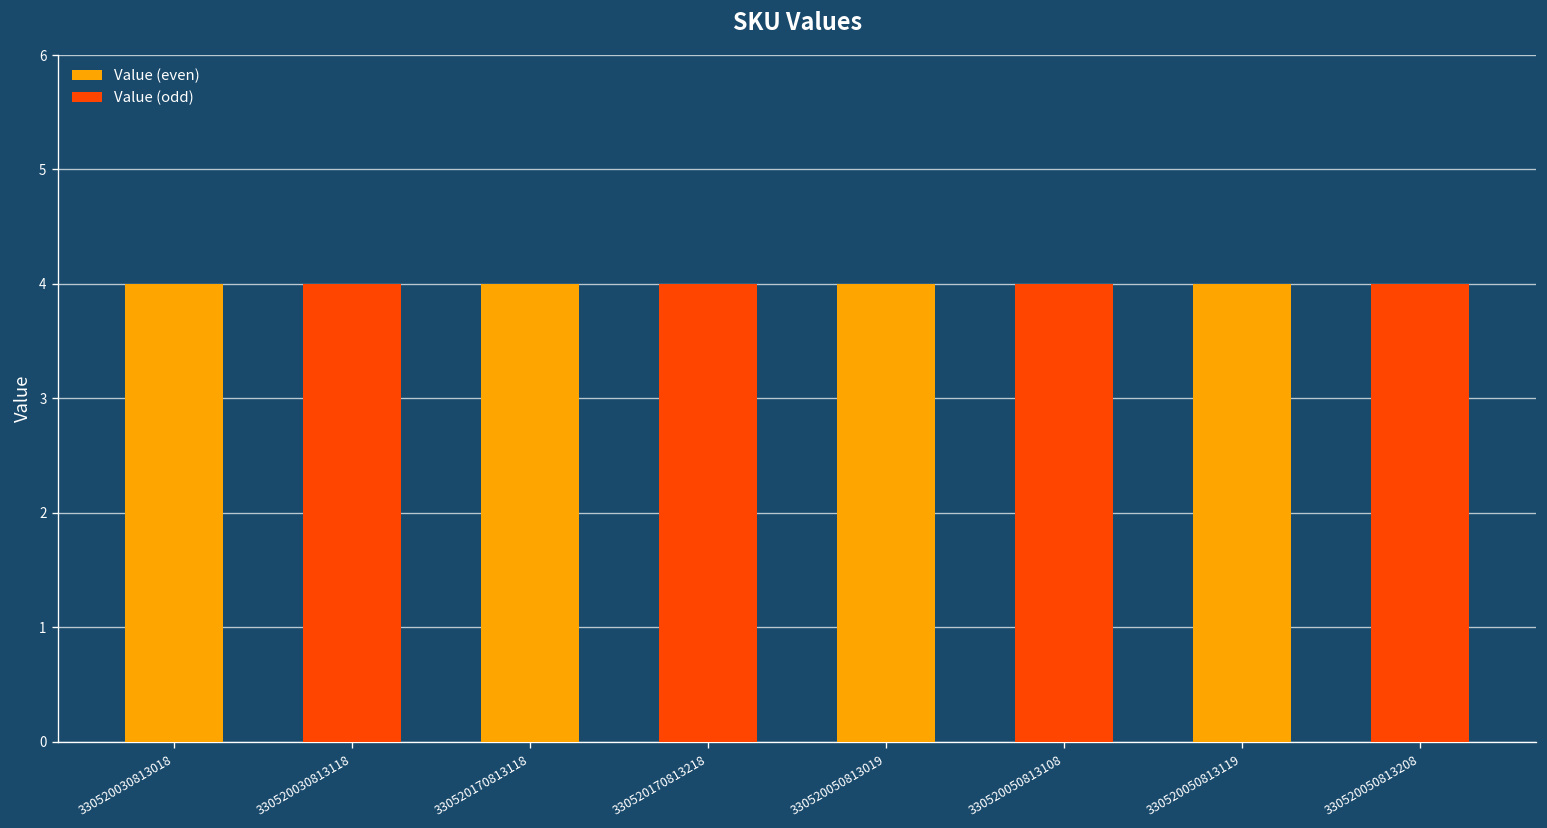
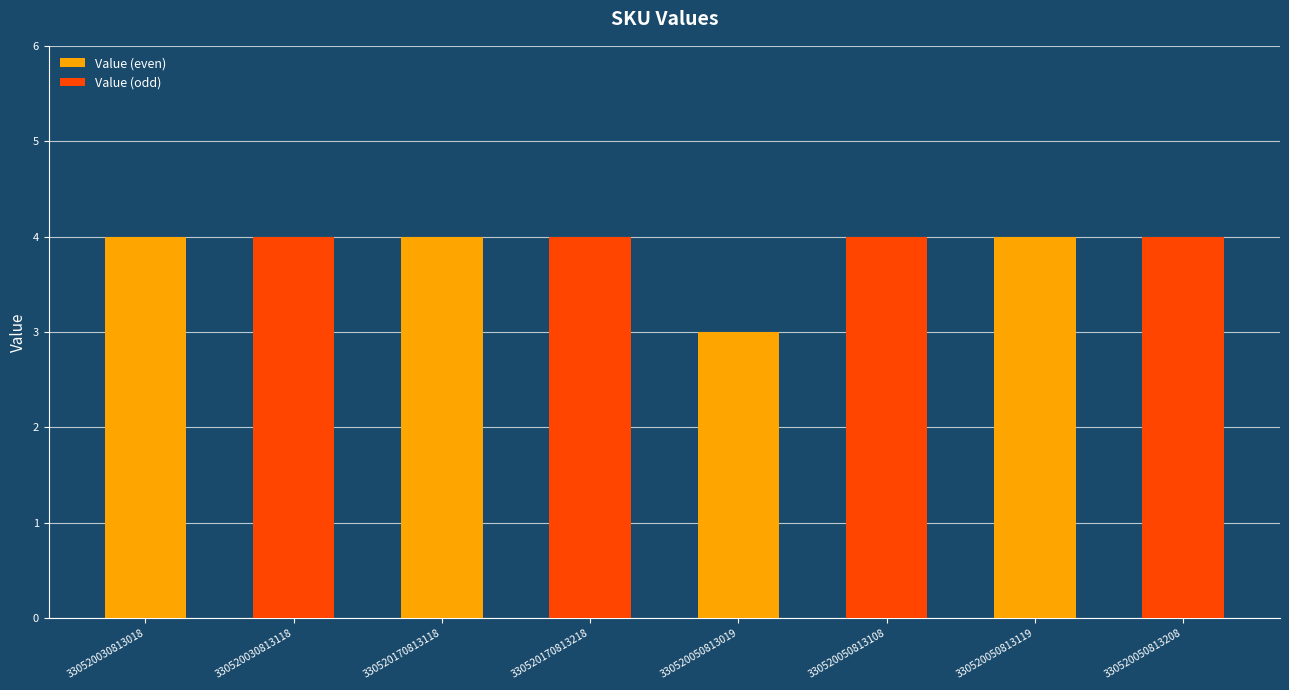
330520050813019: 4 -> 3
